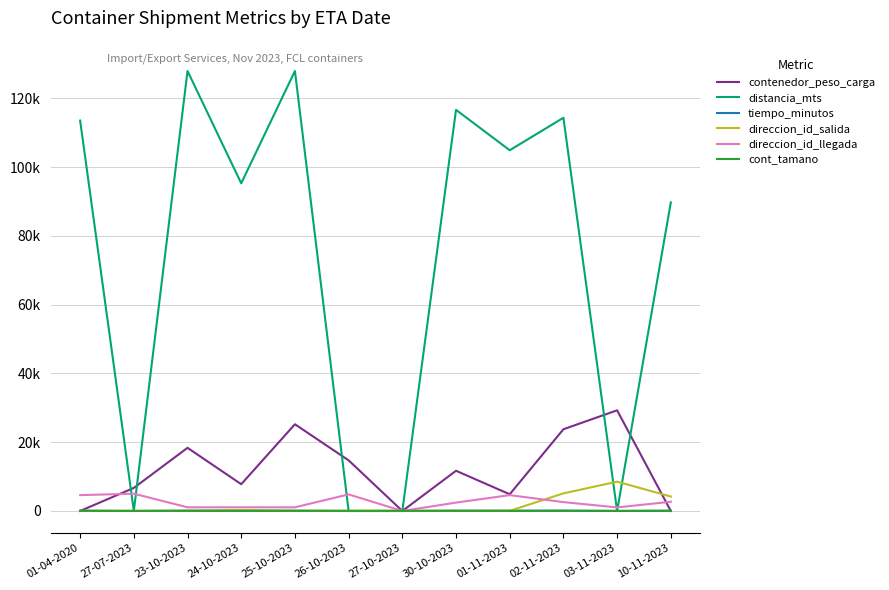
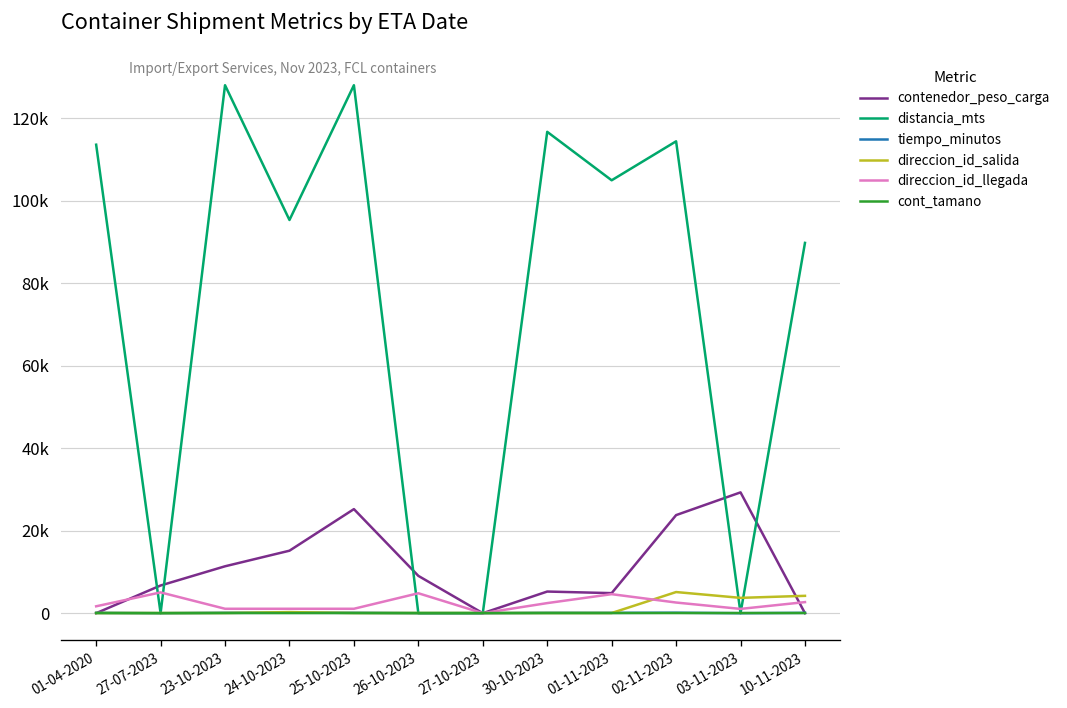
direccion_id_llegada, 01-04-2020: 5000 -> 2000
contenedor_peso_carga, 23-10-2023: 18000 -> 11000
contenedor_peso_carga, 24-10-2023: 8000 -> 15000
contenedor_peso_carga, 26-10-2023: 15000 -> 9000
contenedor_peso_carga, 30-10-2023: 12000 -> 5000
direccion_id_salida, 03-11-2023: 9000 -> 4000
